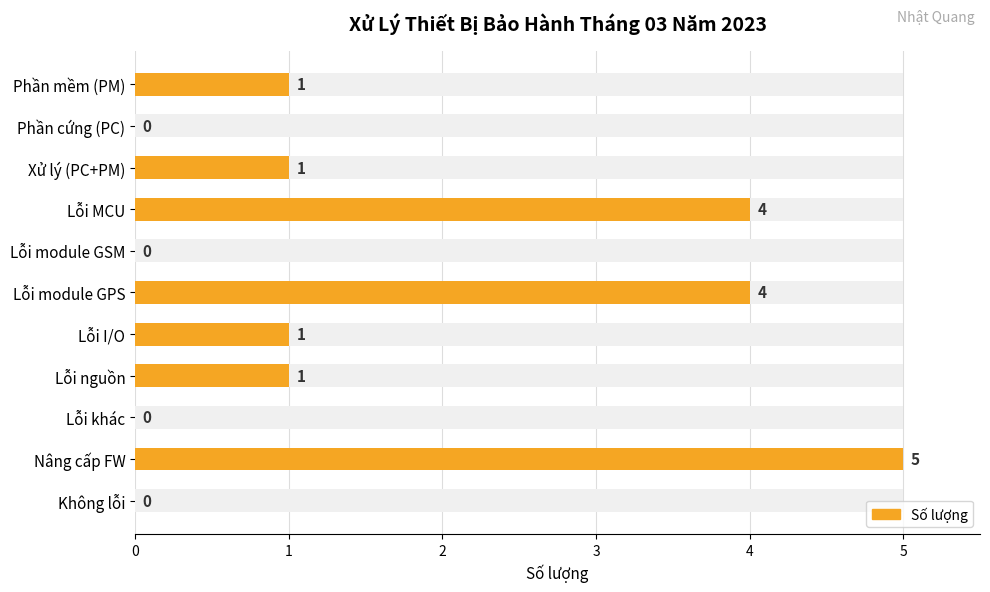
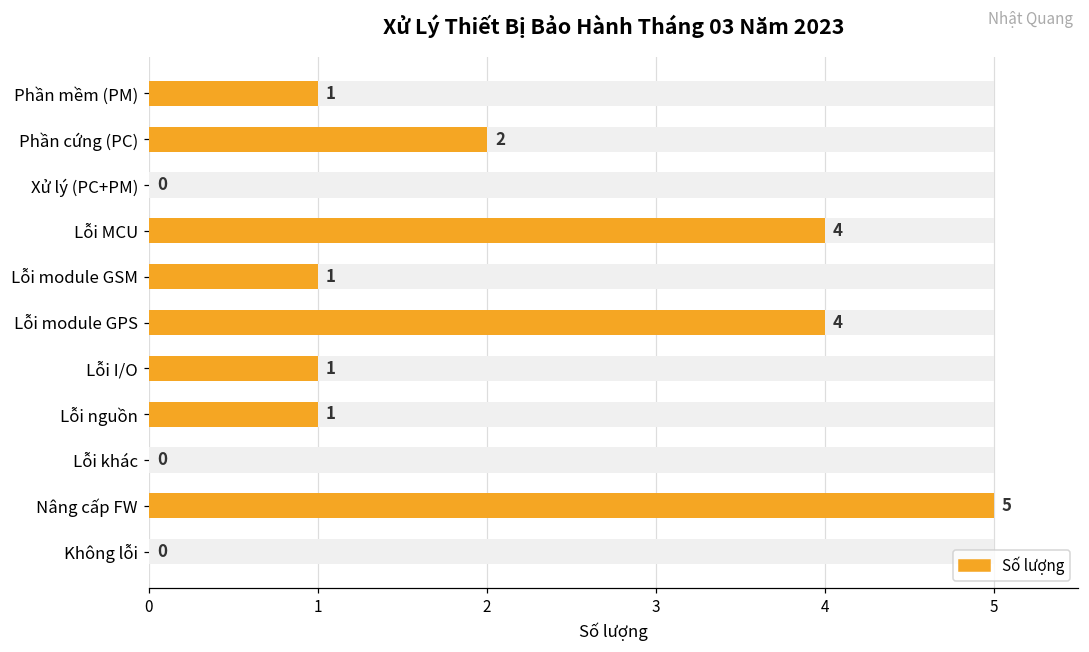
Số lượng, Phần cứng (PC): 0 -> 2
Số lượng, Xử lý (PC+PM): 1 -> 0
Số lượng, Lỗi module GSM: 0 -> 1
